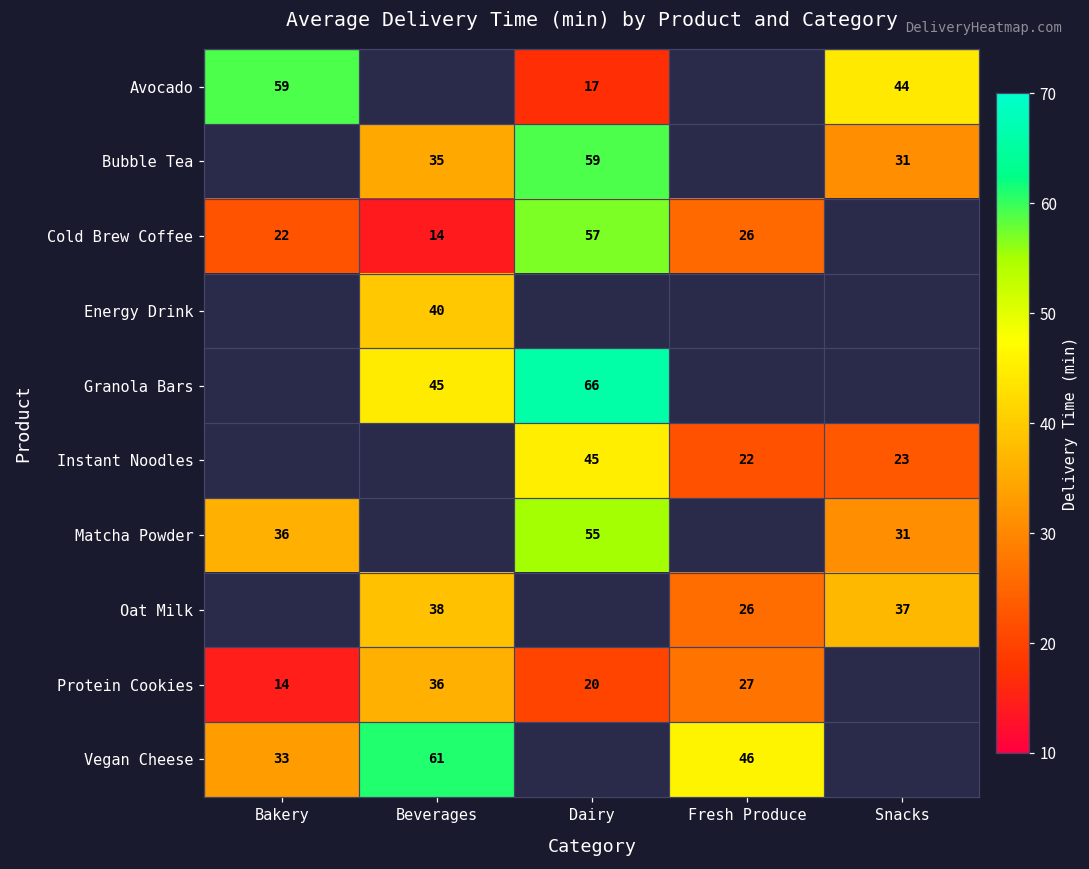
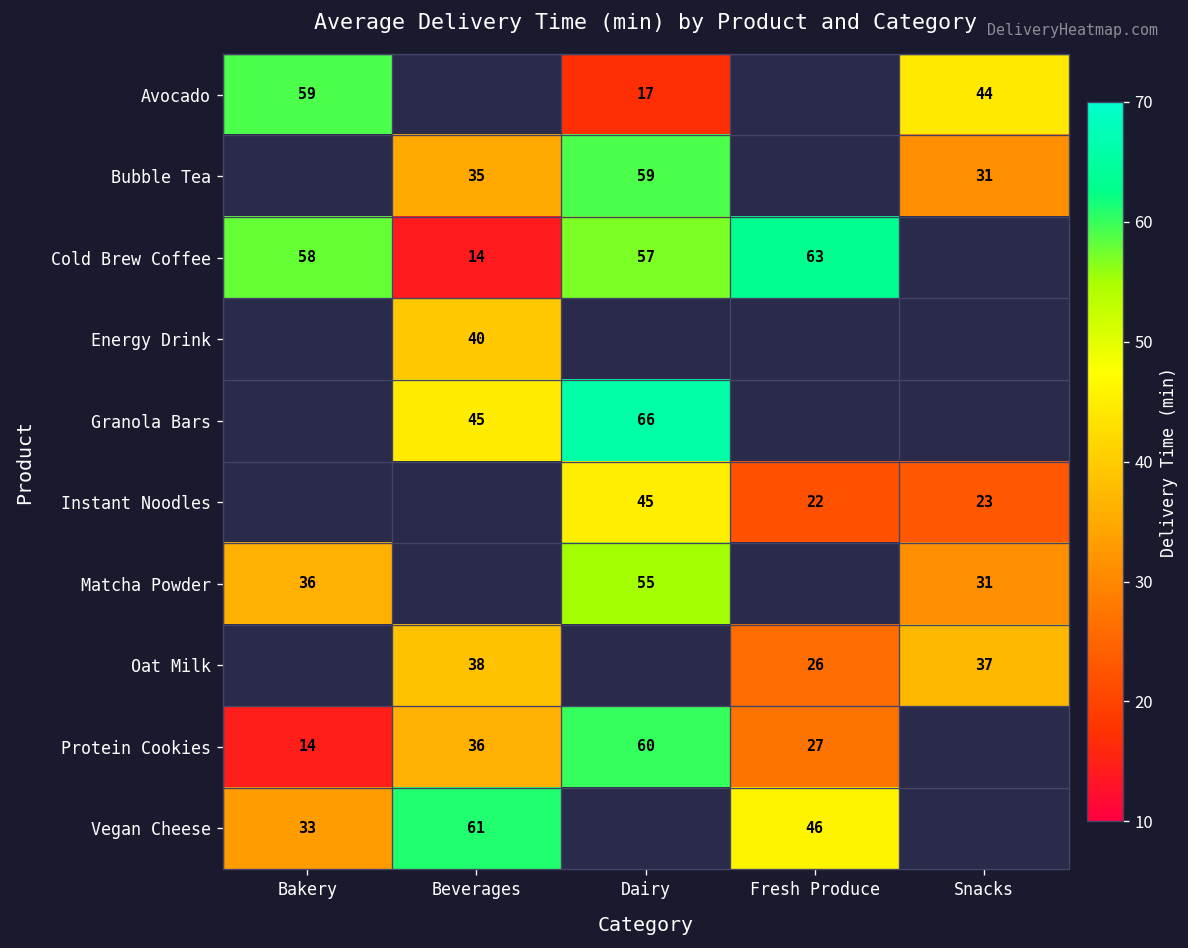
Cold Brew Coffee, Bakery: 22 -> 58
Cold Brew Coffee, Fresh Produce: 26 -> 63
Protein Cookies, Dairy: 20 -> 60
